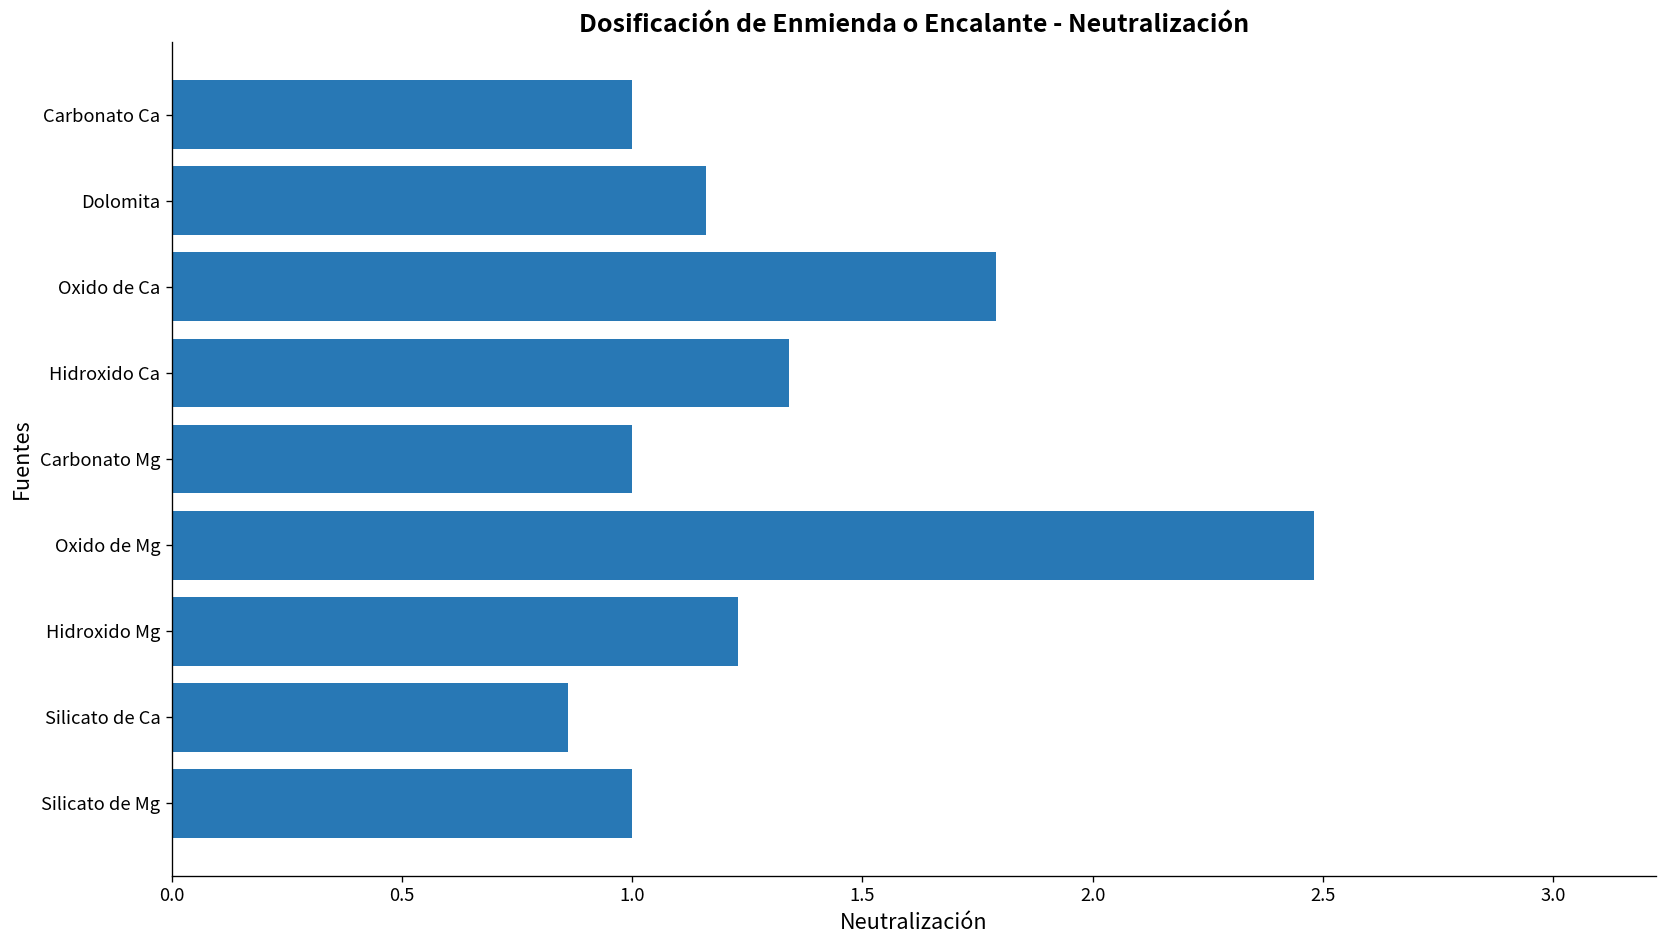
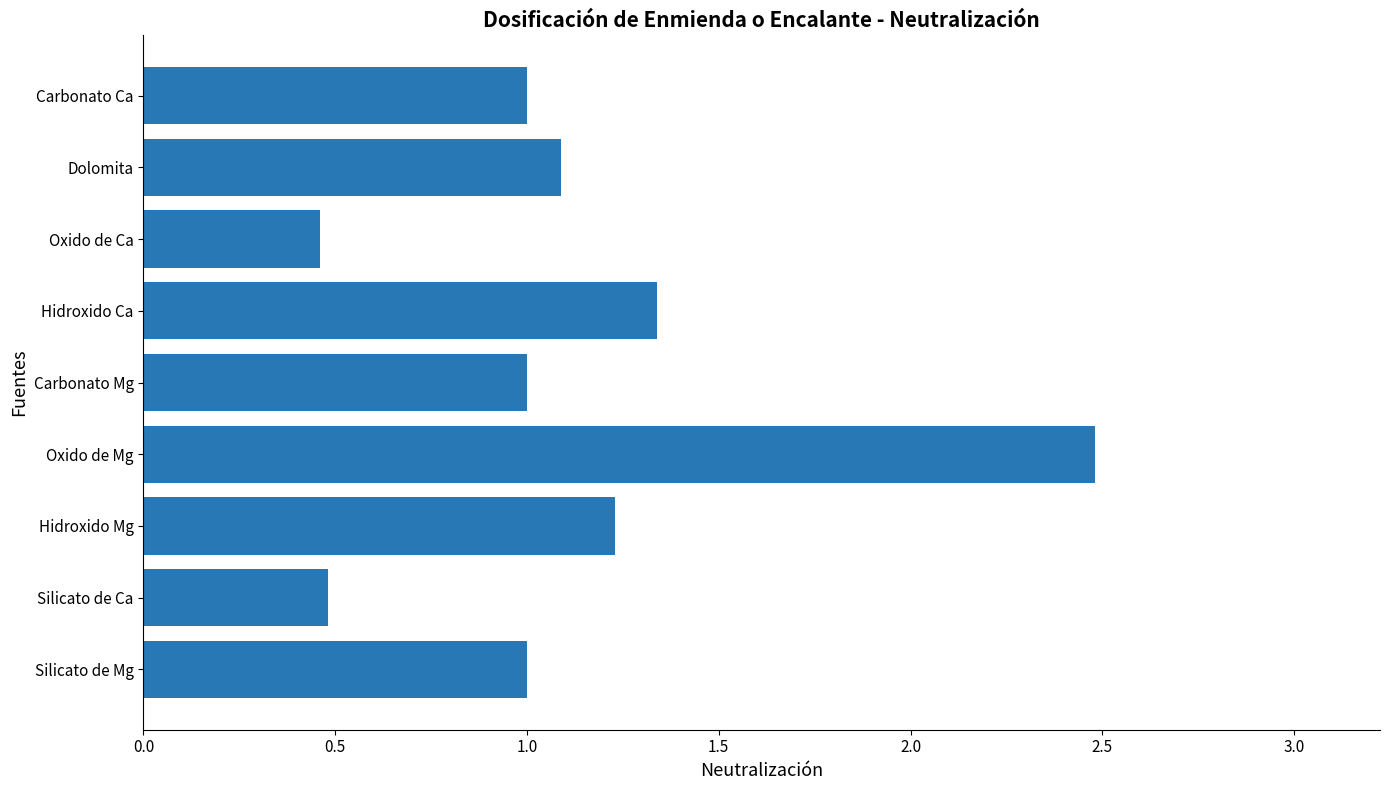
Dolomita: 1.16 -> 1.09
Oxido de Ca: 1.79 -> 0.46
Silicato de Ca: 0.86 -> 0.48
